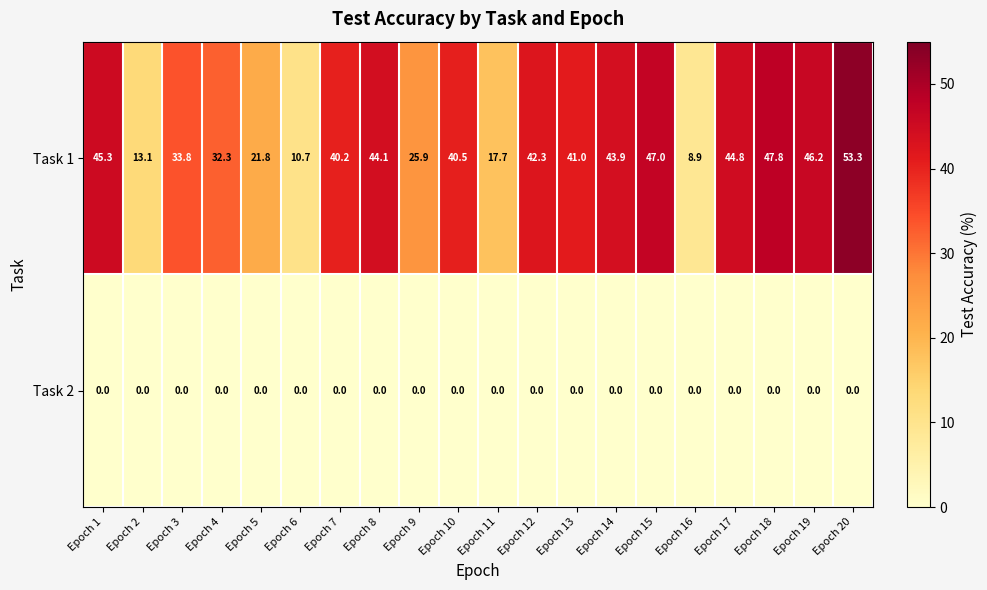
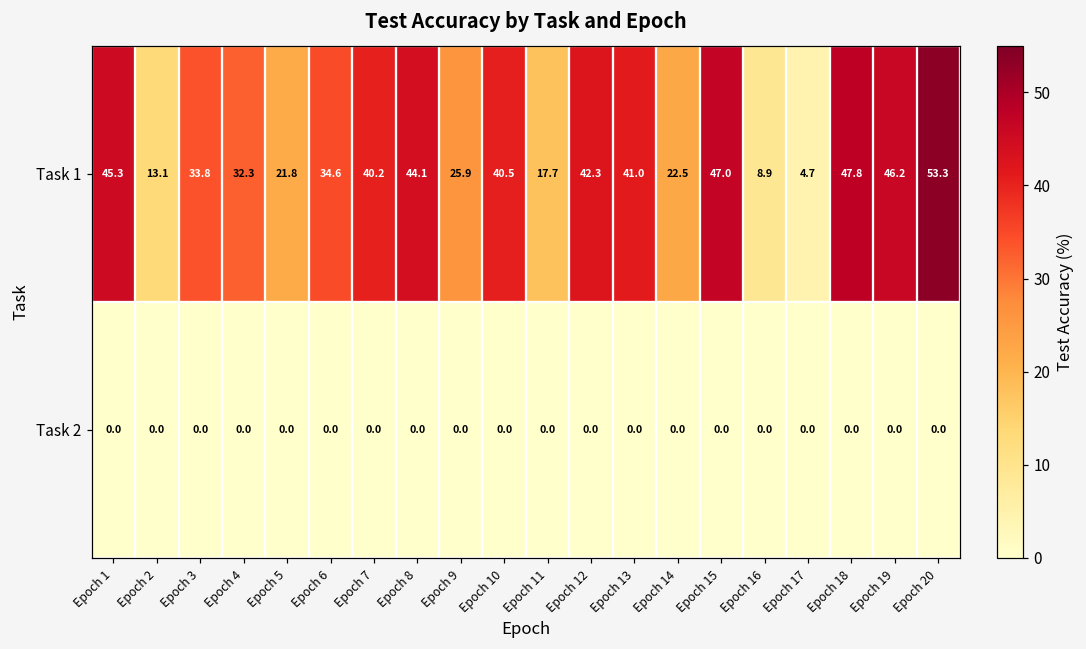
Task 1, Epoch 6: 10.7 -> 34.6
Task 1, Epoch 14: 43.9 -> 22.5
Task 1, Epoch 17: 44.8 -> 4.7
